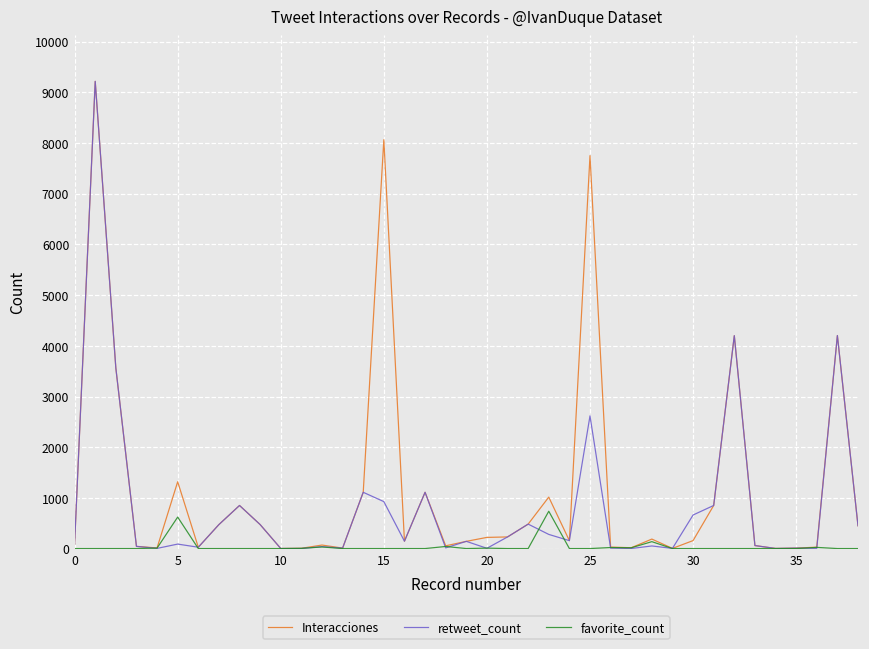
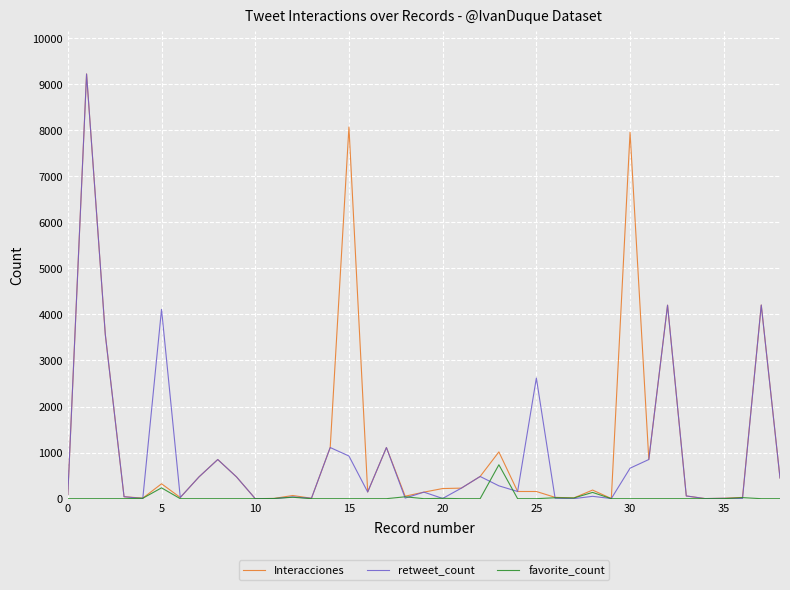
Interacciones, 5: 1300 -> 300
retweet_count, 5: 100 -> 4100
favorite_count, 5: 600 -> 200
Interacciones, 25: 7800 -> 200
Interacciones, 30: 200 -> 8000
